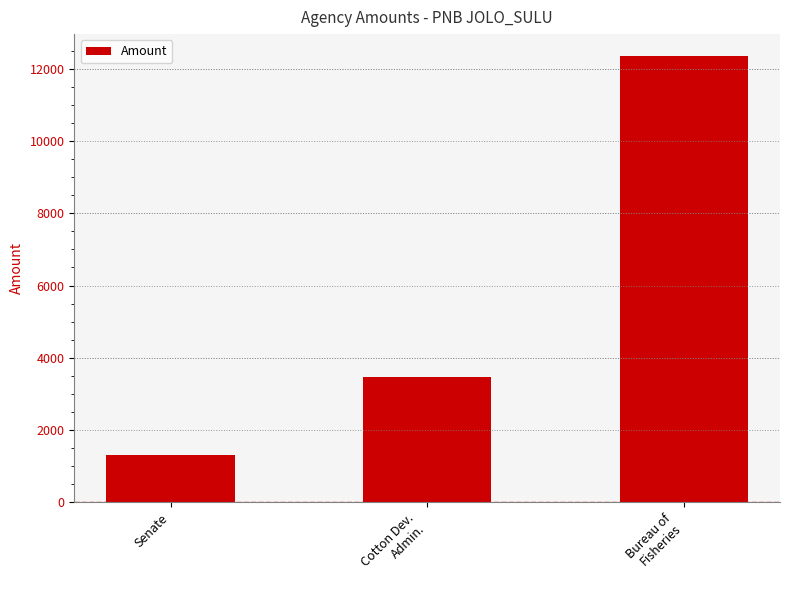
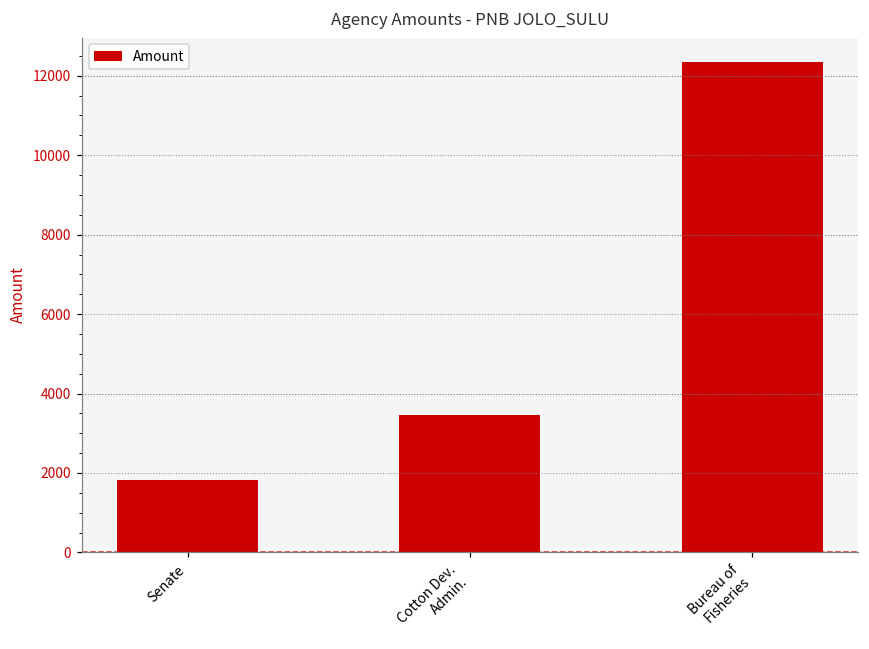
Senate: 1300 -> 1800
